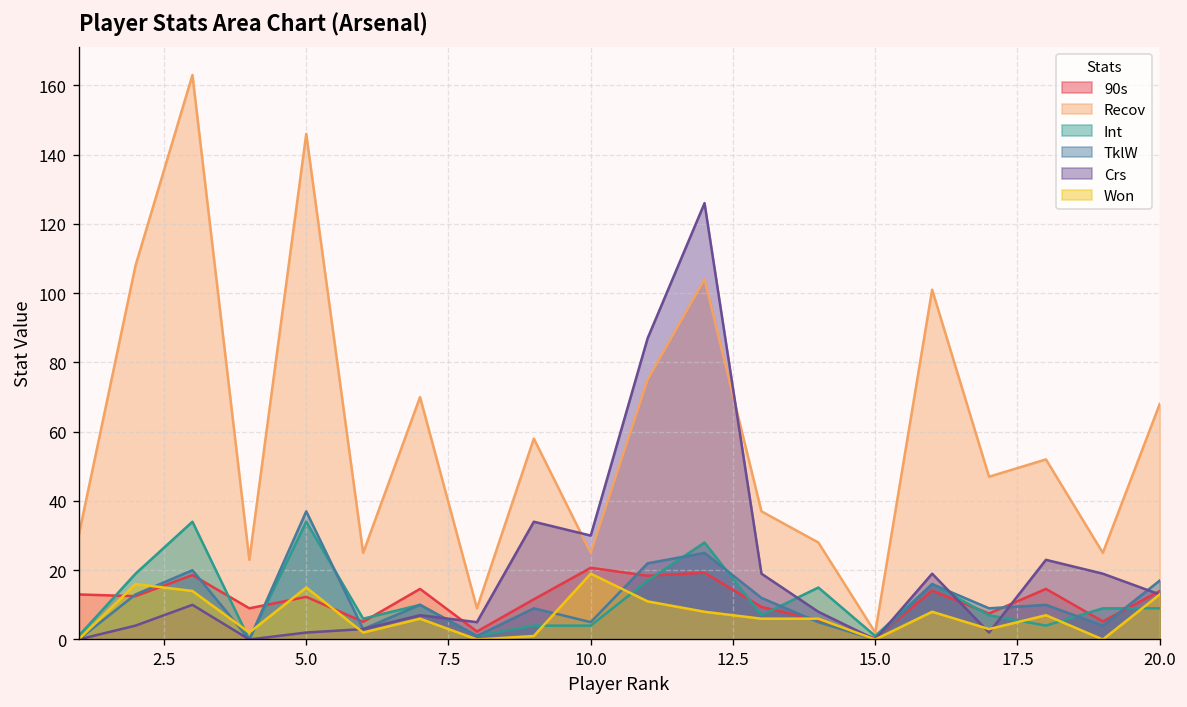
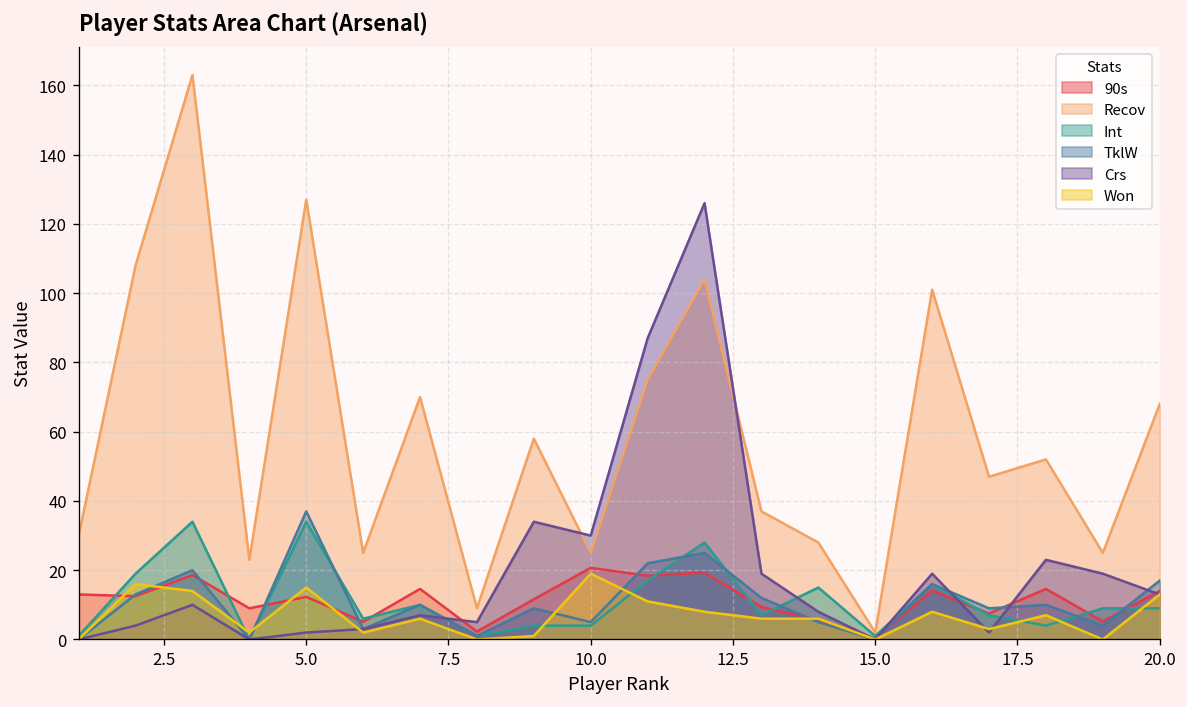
Recov, 5.0: 146 -> 127
